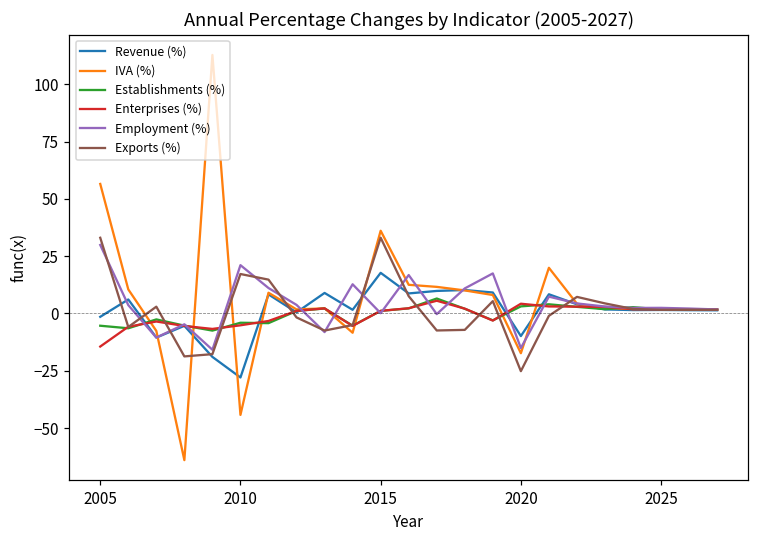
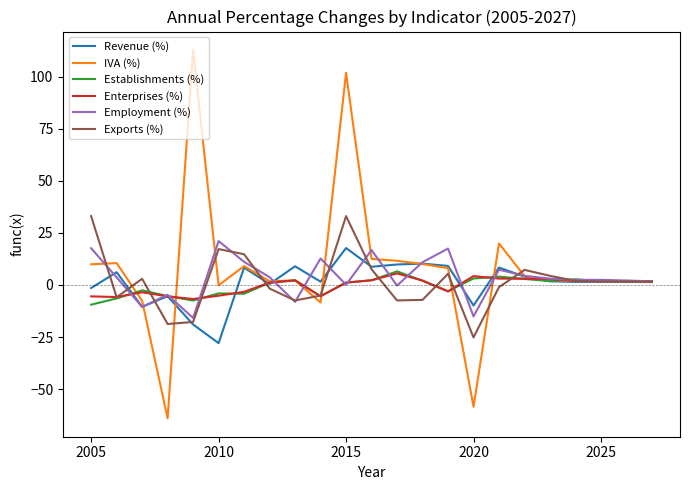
IVA (%), 2005: 57 -> 10
Establishments (%), 2005: -5 -> -9
Enterprises (%), 2005: -14 -> -5
Employment (%), 2005: 30 -> 18
IVA (%), 2010: -44 -> 0
IVA (%), 2015: 36 -> 102
IVA (%), 2020: -17 -> -58
